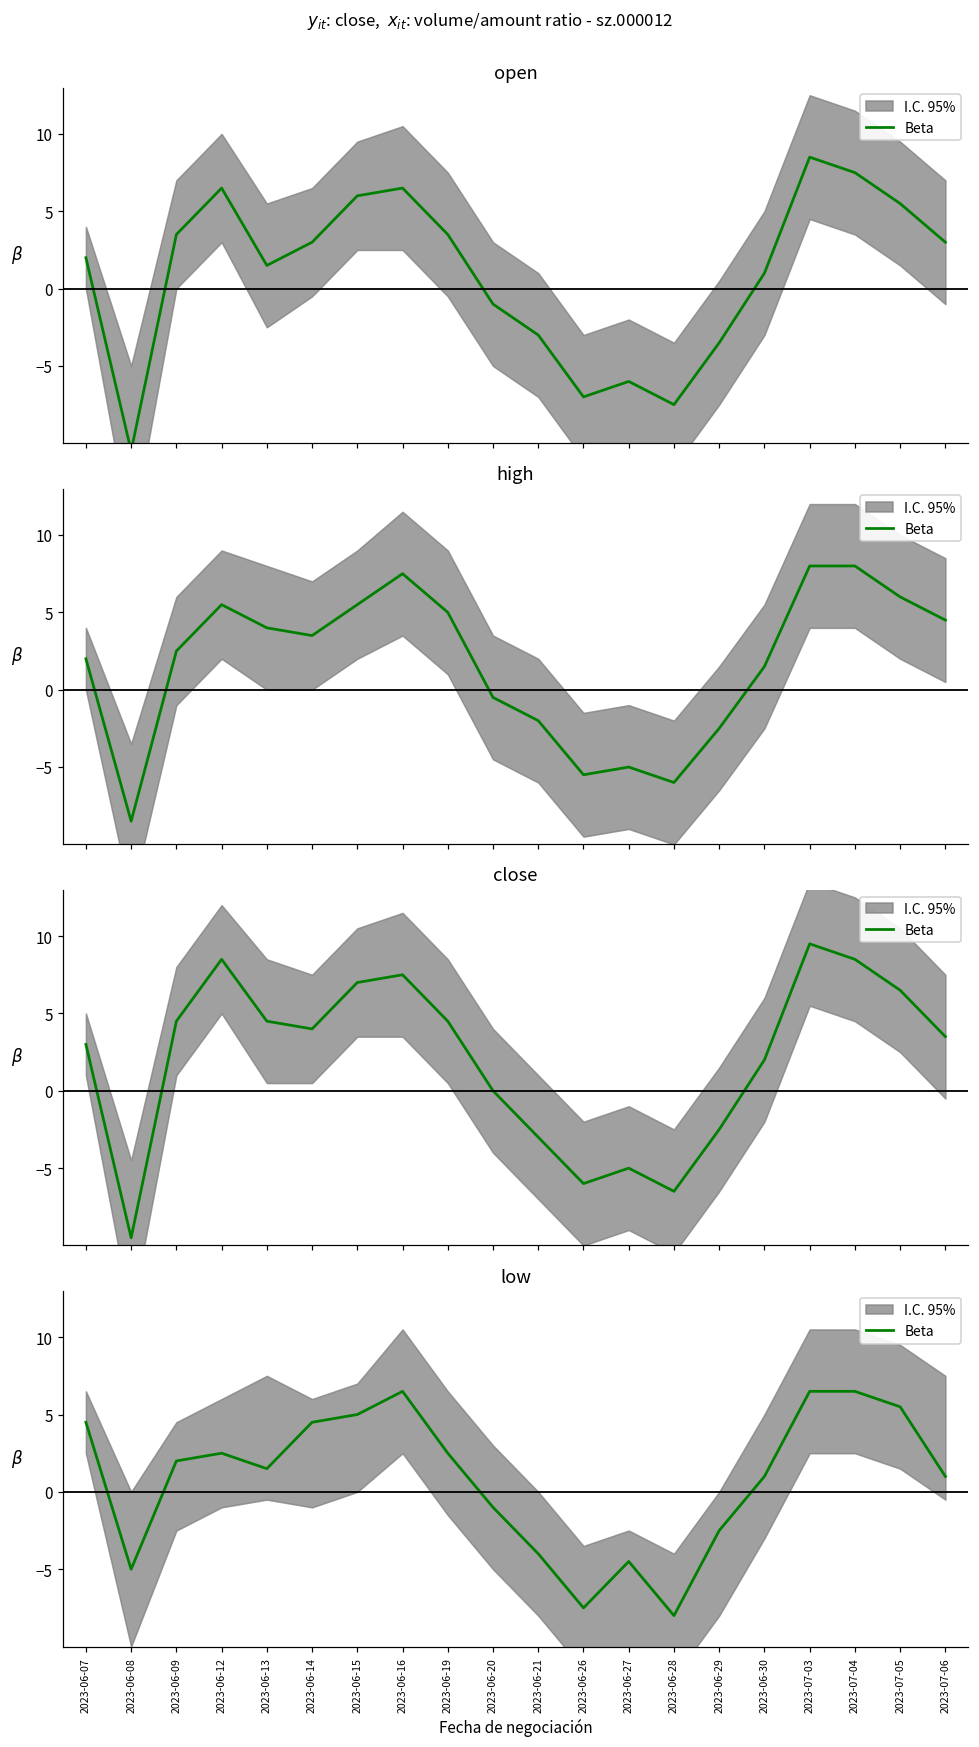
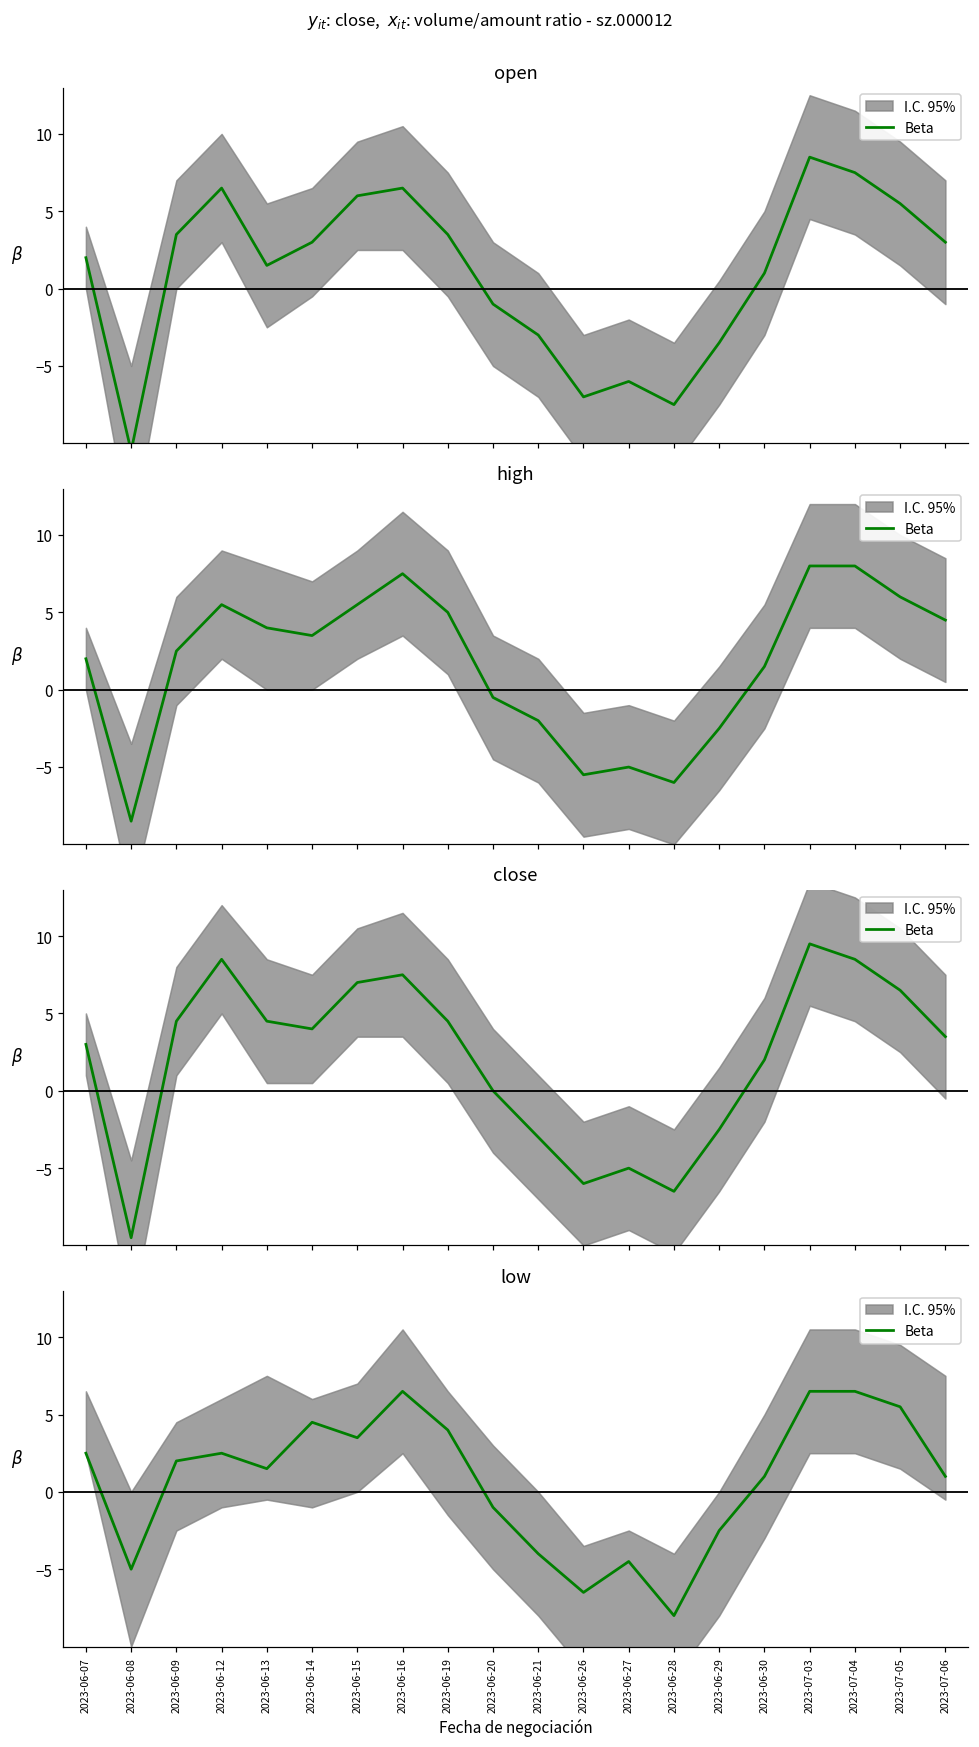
low, Beta, 2023-06-07: 4.5 -> 2.5
low, Beta, 2023-06-15: 5.0 -> 3.5
low, Beta, 2023-06-19: 2.5 -> 4.0
low, Beta, 2023-06-26: -7.5 -> -6.5
